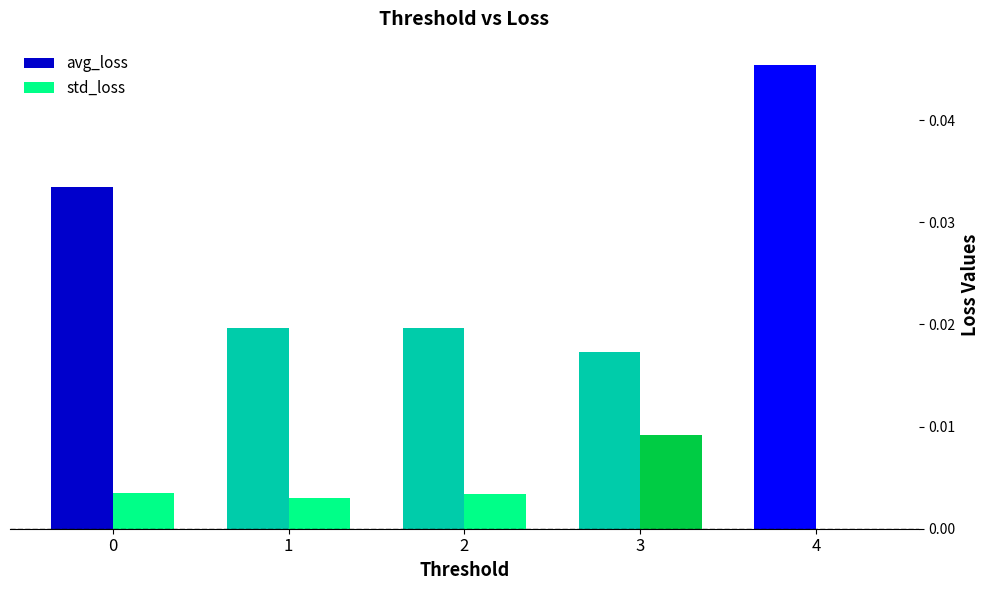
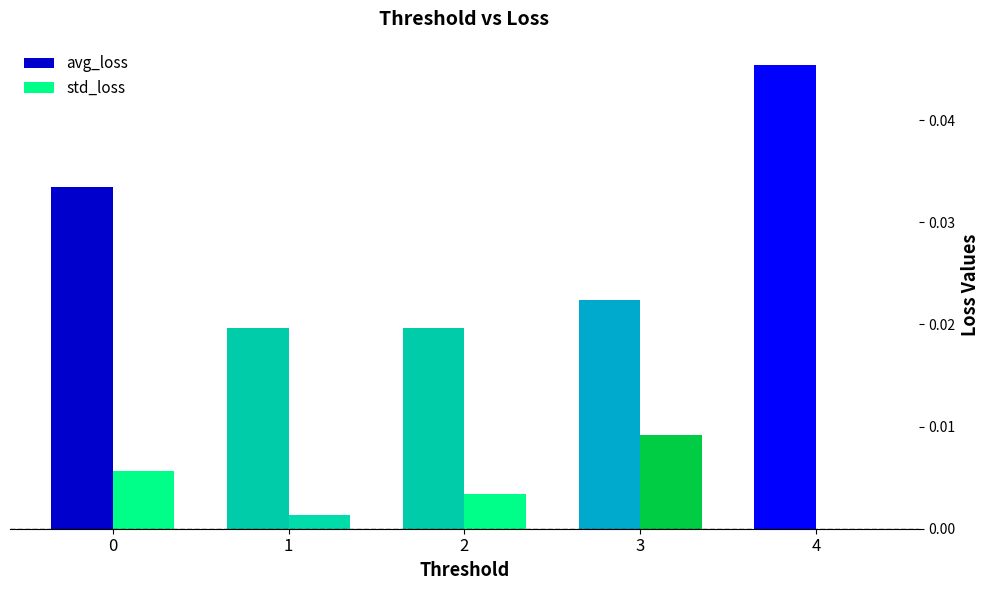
std_loss, 0: 0.0035 -> 0.0057
std_loss, 1: 0.0030 -> 0.0014
avg_loss, 3: 0.0173 -> 0.0224
